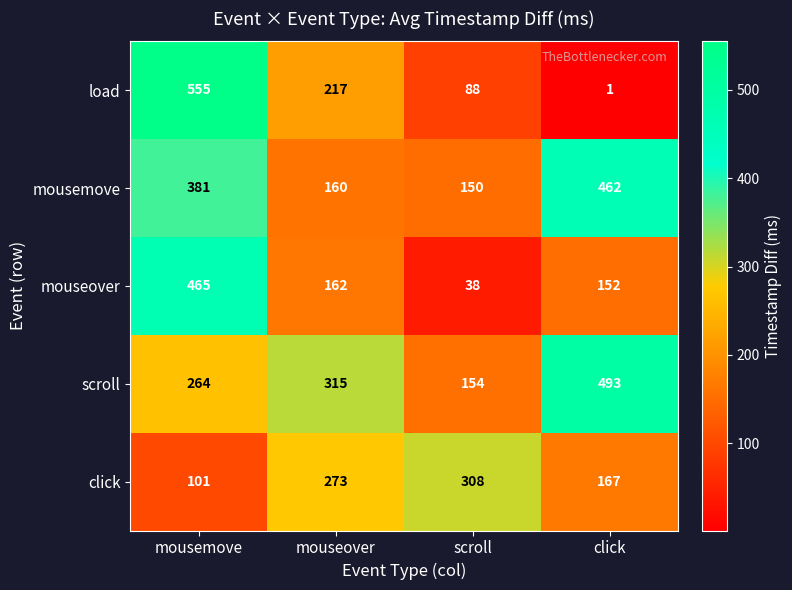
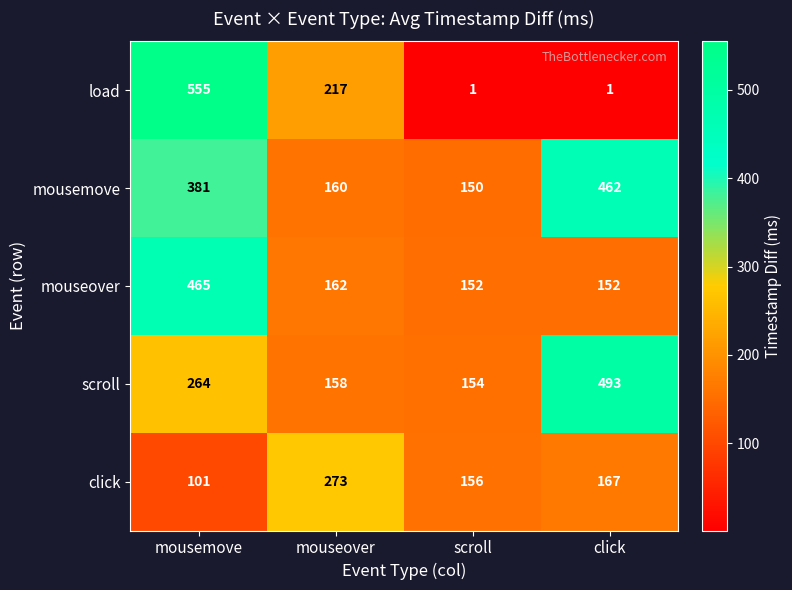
load, scroll: 88 -> 1
mouseover, scroll: 38 -> 152
scroll, mouseover: 315 -> 158
click, scroll: 308 -> 156
